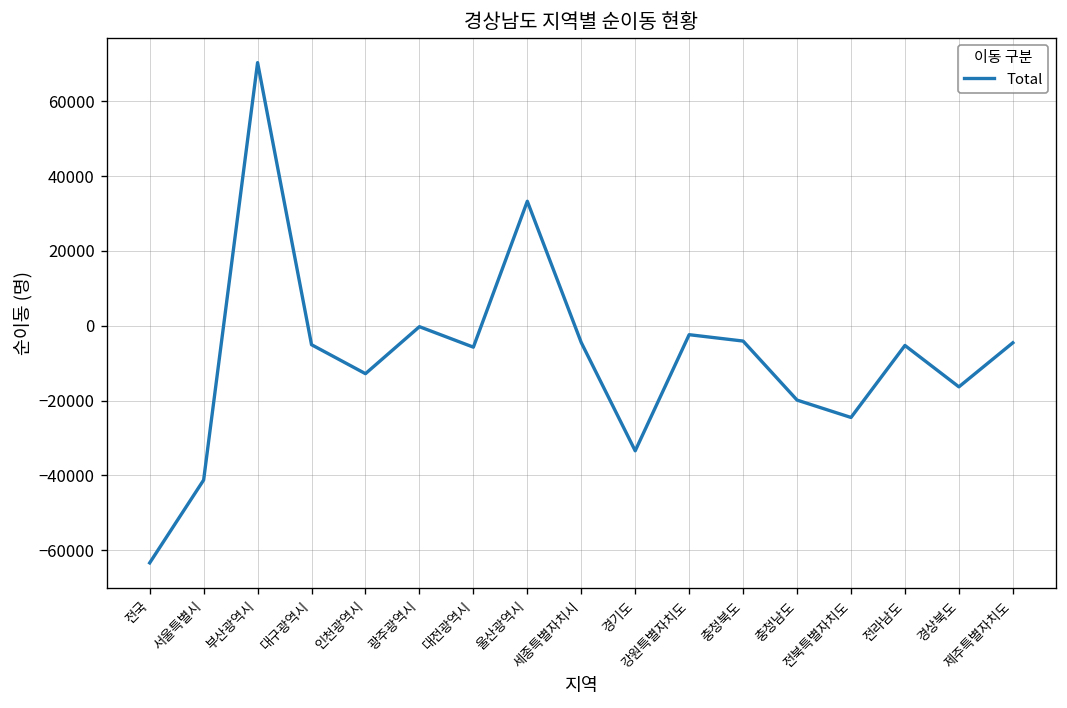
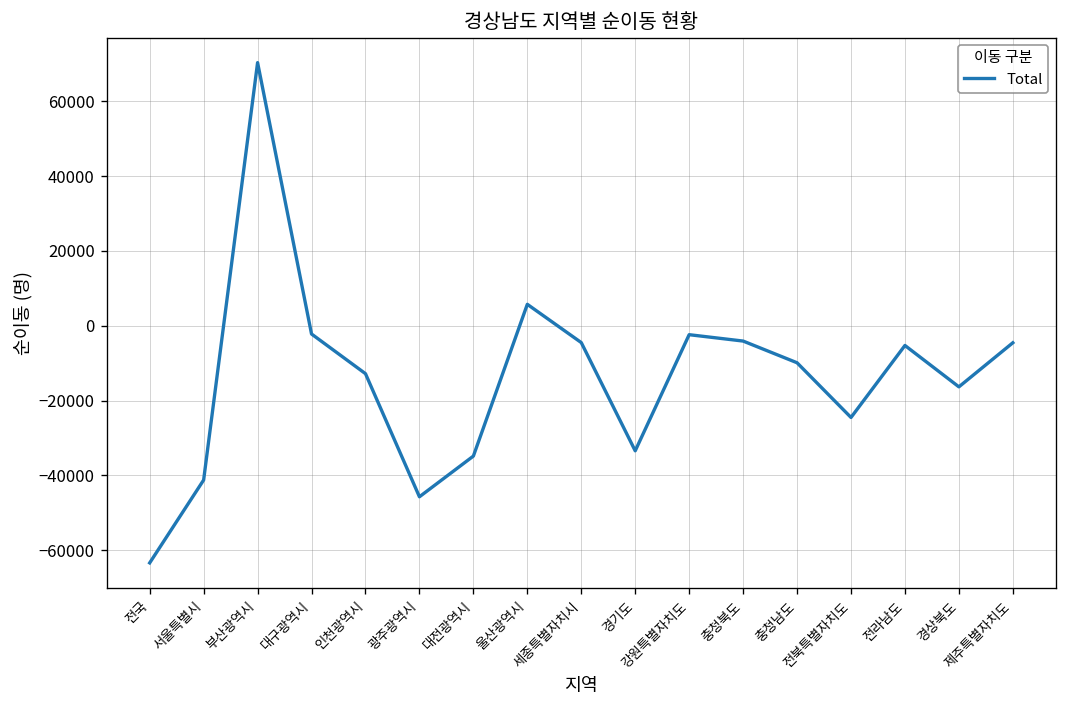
대구광역시: -5000 -> -2000
광주광역시: 0 -> -46000
대전광역시: -6000 -> -35000
울산광역시: 33000 -> 6000
충청남도: -20000 -> -10000
